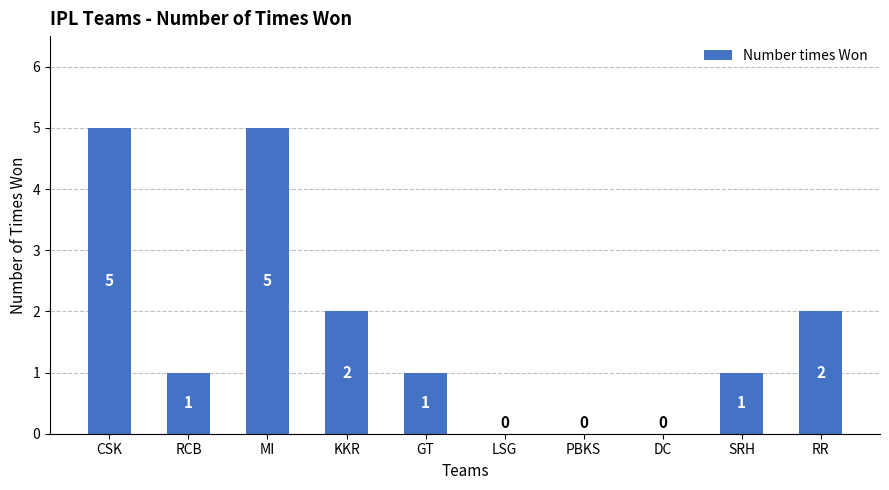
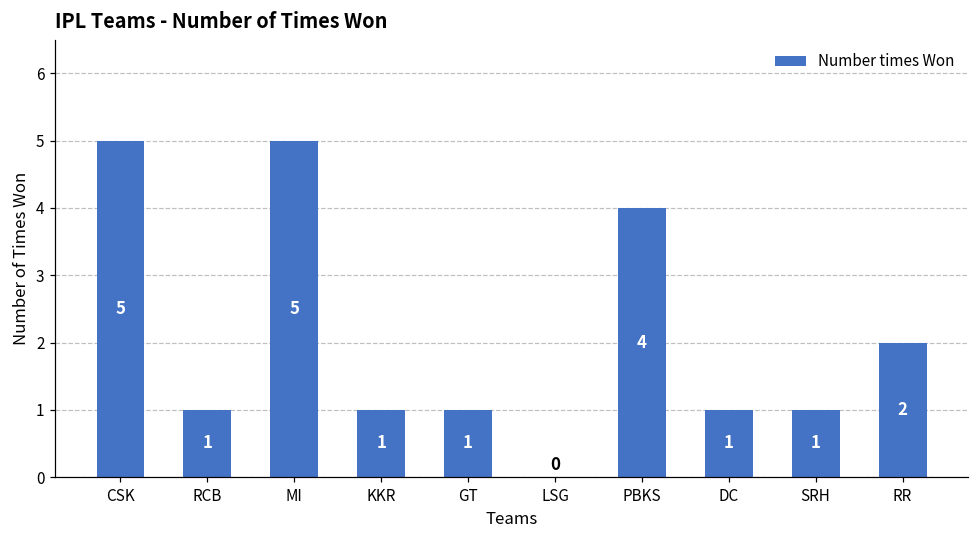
KKR: 2 -> 1
PBKS: 0 -> 4
DC: 0 -> 1
